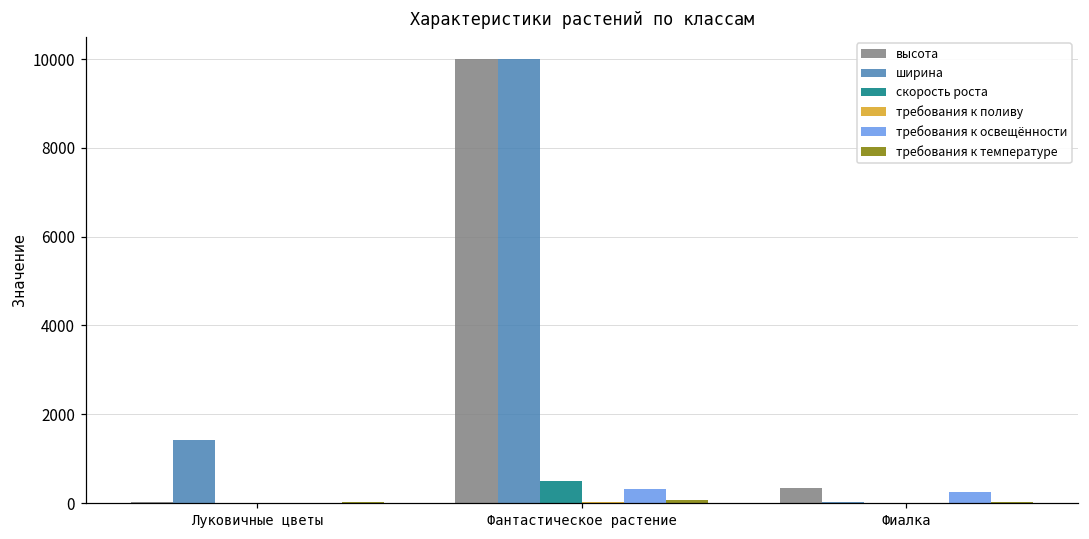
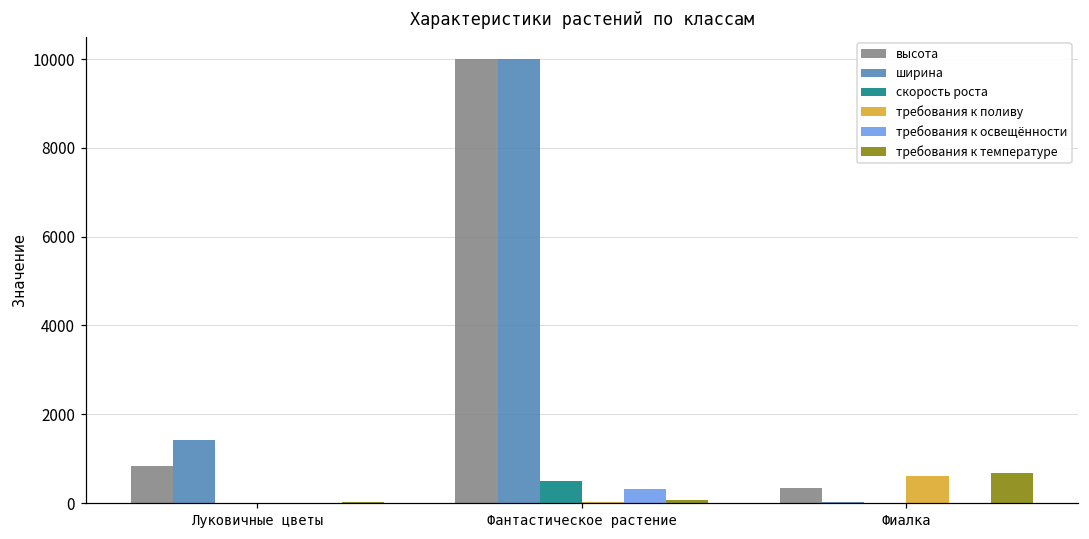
высота, Луковичные цветы: 0 -> 800
требования к поливу, Фиалка: 0 -> 600
требования к освещённости, Фиалка: 300 -> 0
требования к температуре, Фиалка: 0 -> 700
